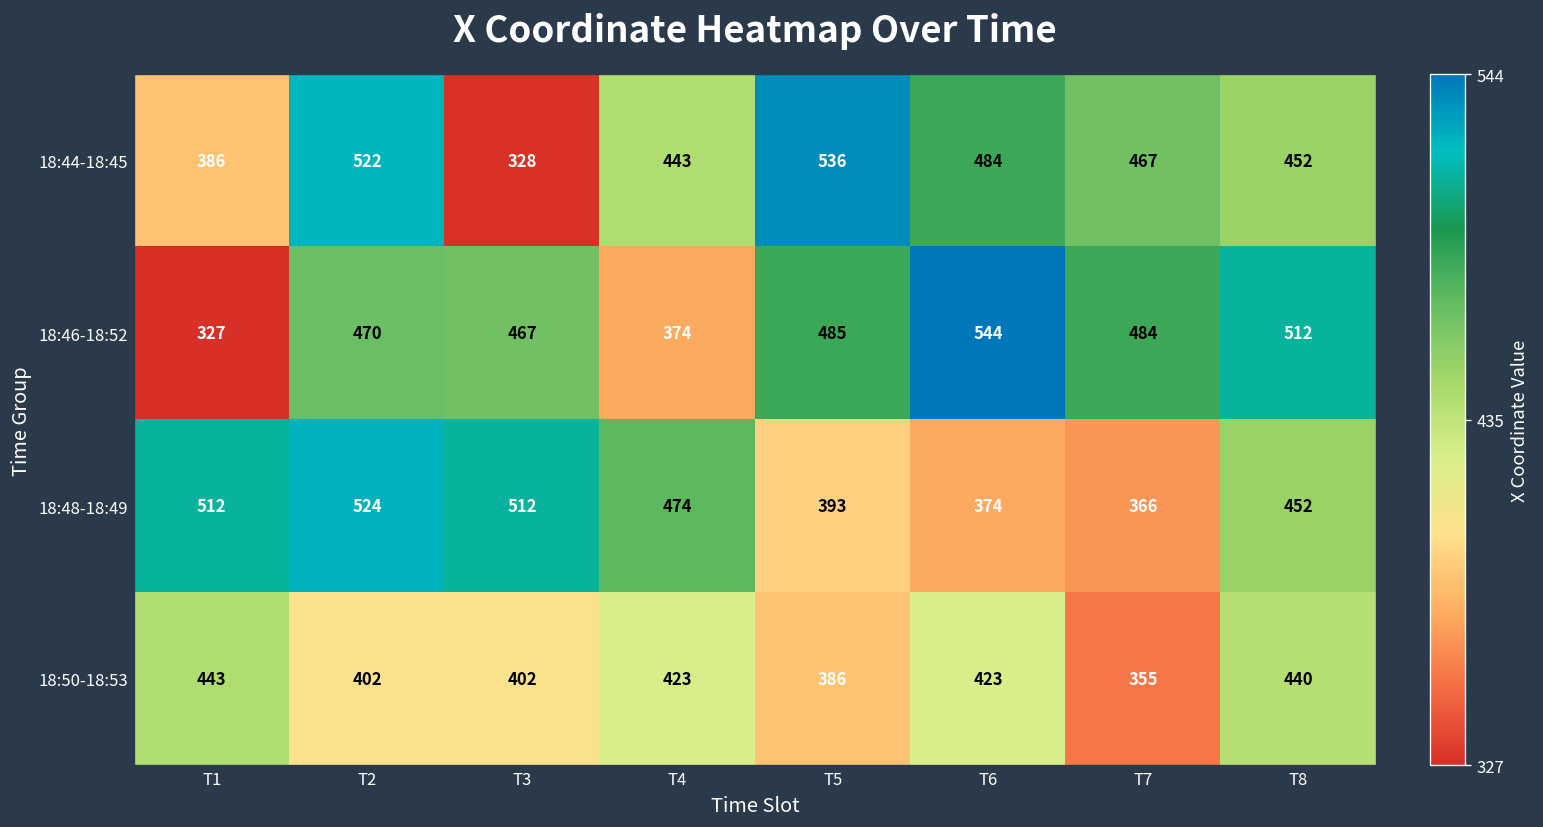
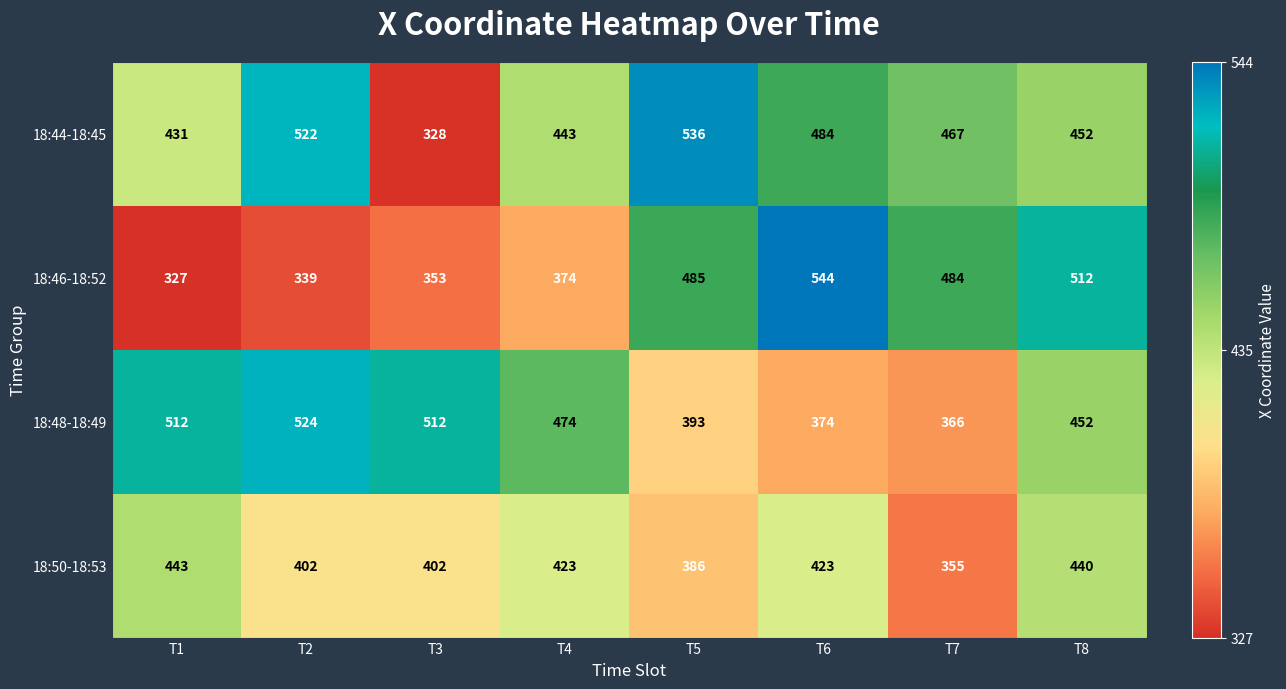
18:44-18:45, T1: 386 -> 431
18:46-18:52, T2: 470 -> 339
18:46-18:52, T3: 467 -> 353
